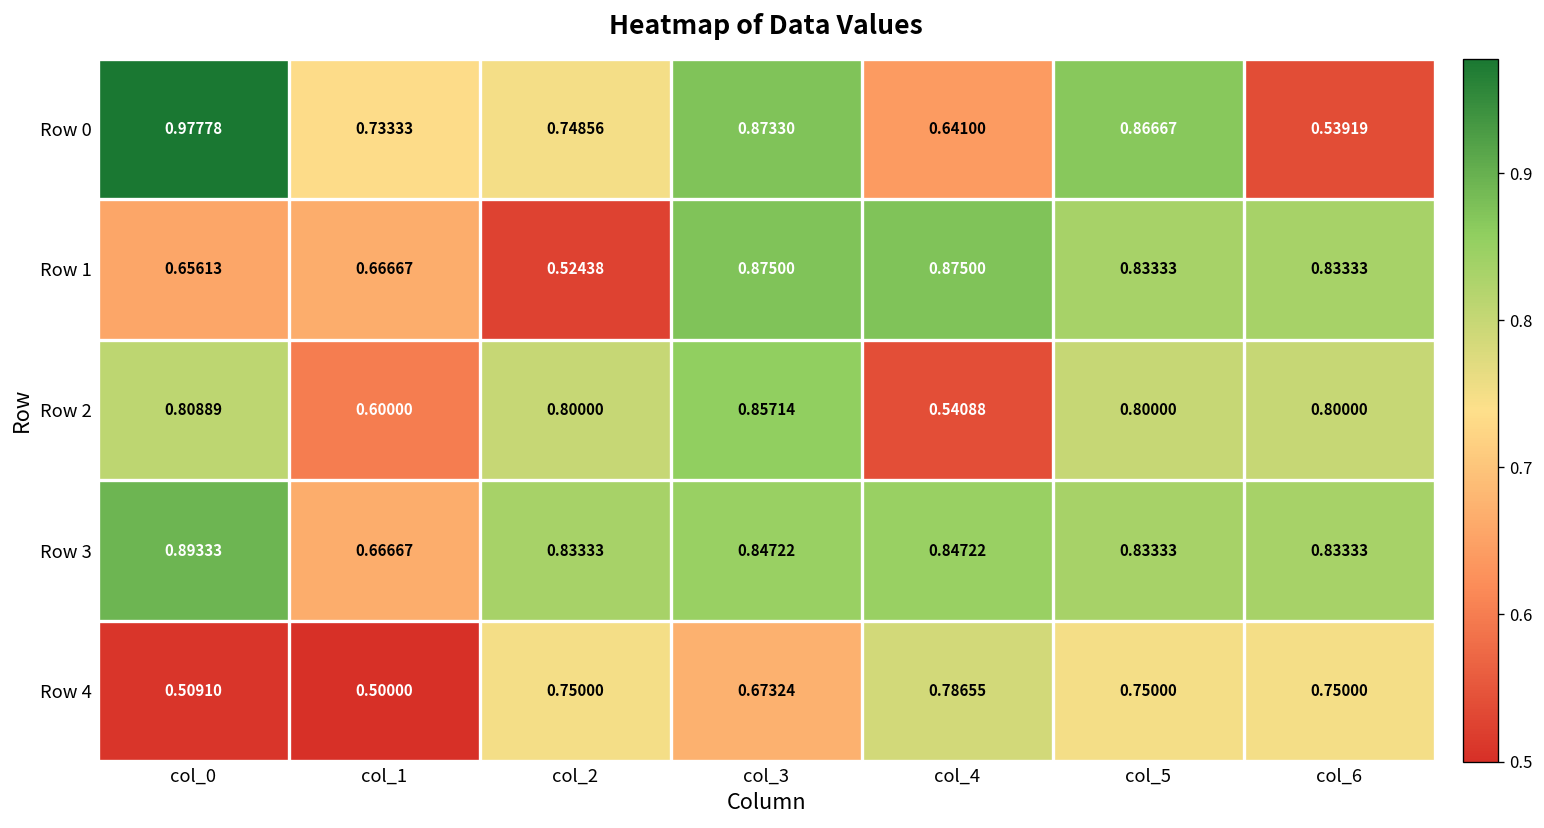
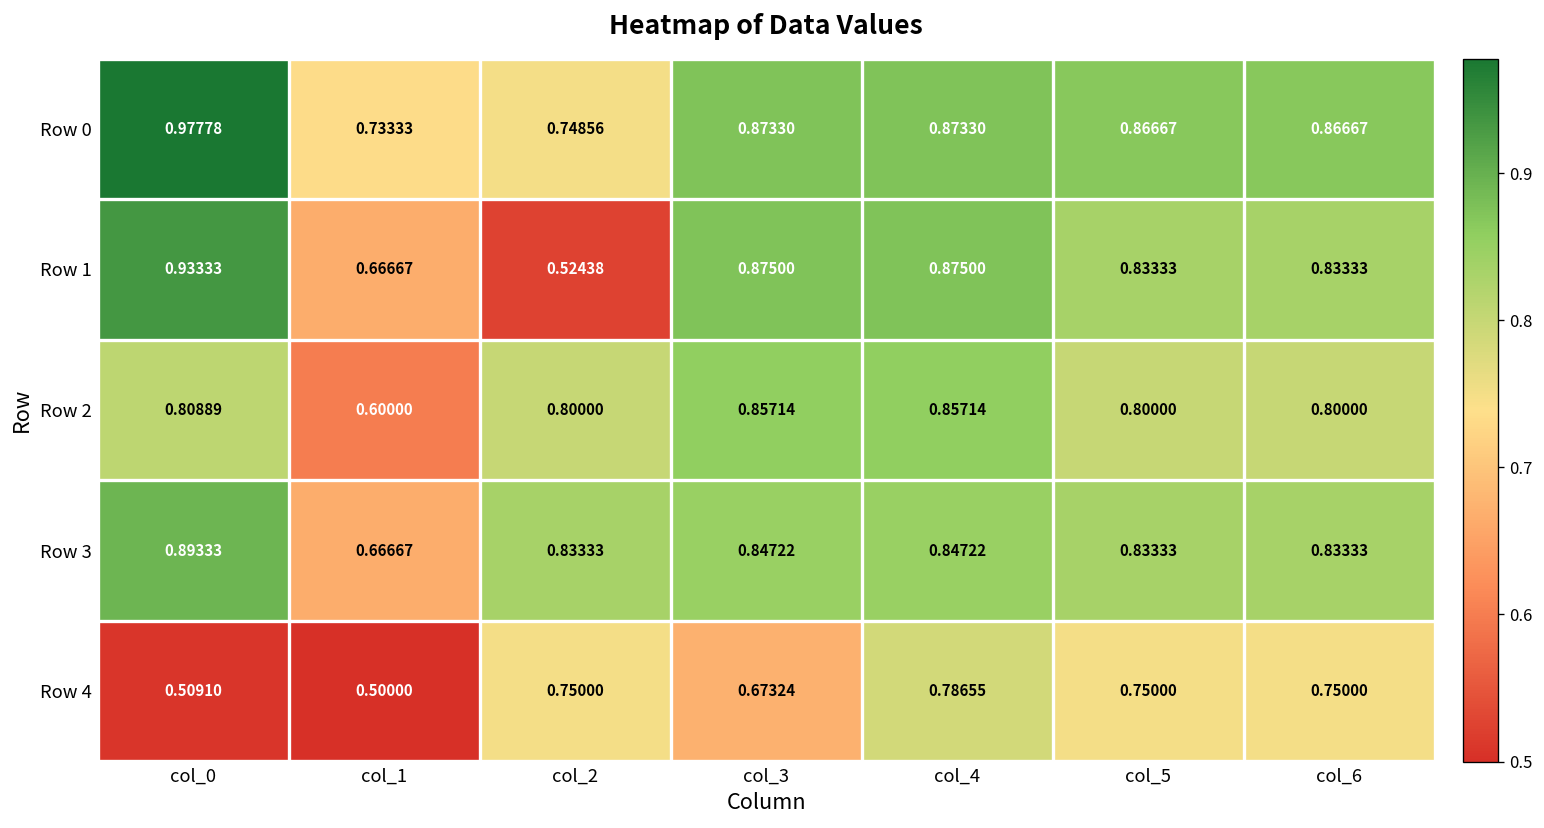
Row 0, col_4: 0.64100 -> 0.87330
Row 0, col_6: 0.53919 -> 0.86667
Row 1, col_0: 0.65613 -> 0.93333
Row 2, col_4: 0.54088 -> 0.85714
